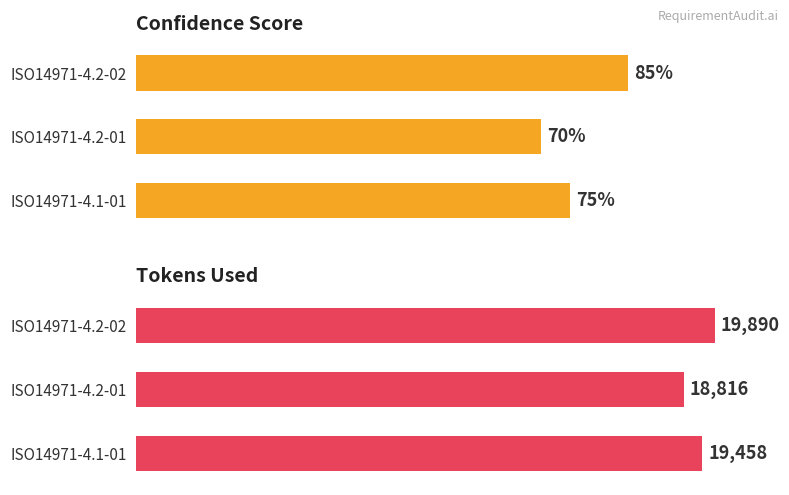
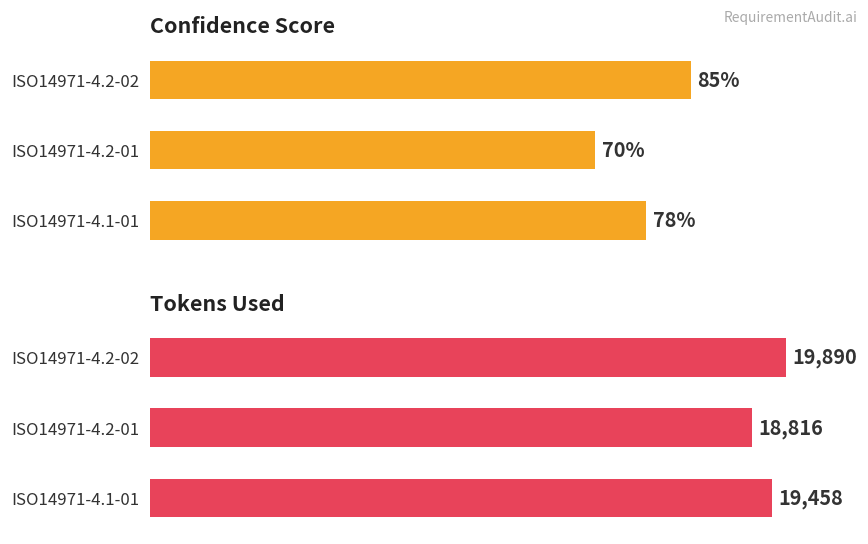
Confidence Score, ISO14971-4.1-01: 75% -> 78%
